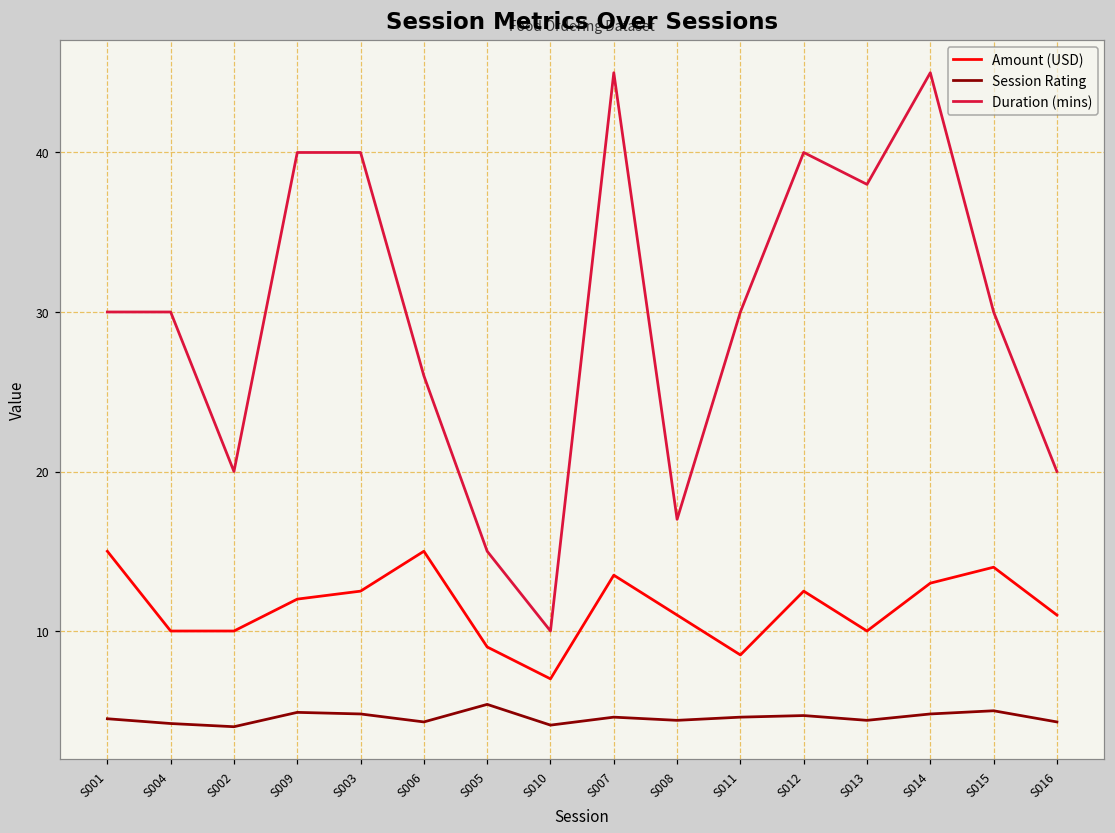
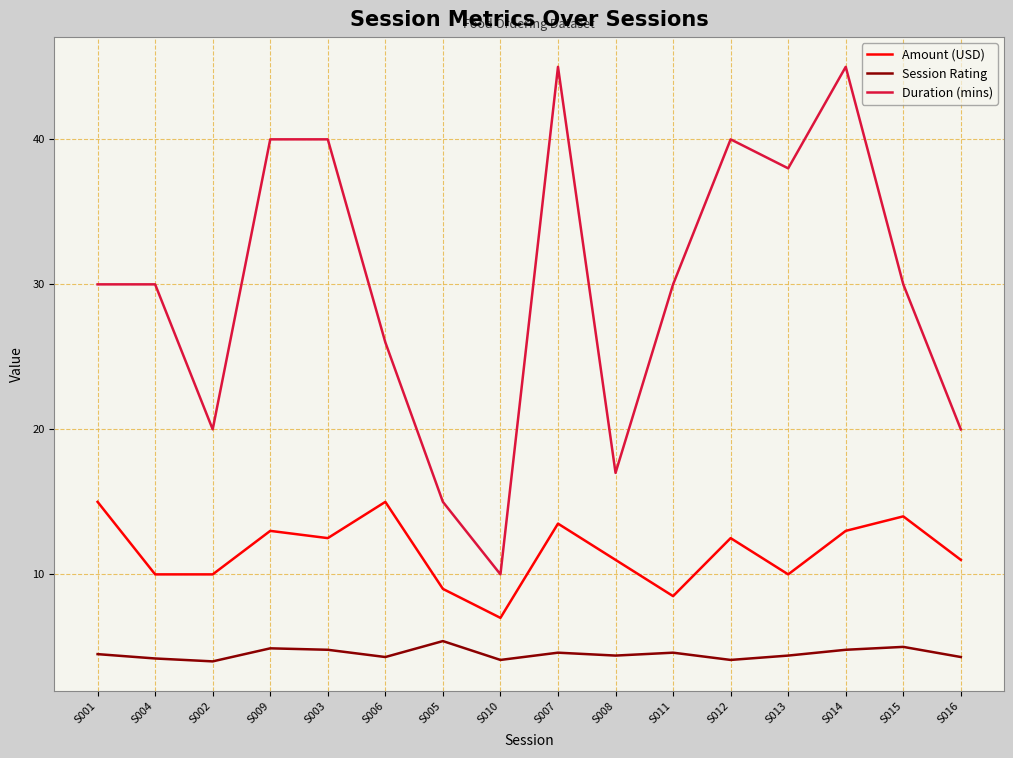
Amount (USD), S009: 12 -> 13
Session Rating, S012: 4.7 -> 4.1
